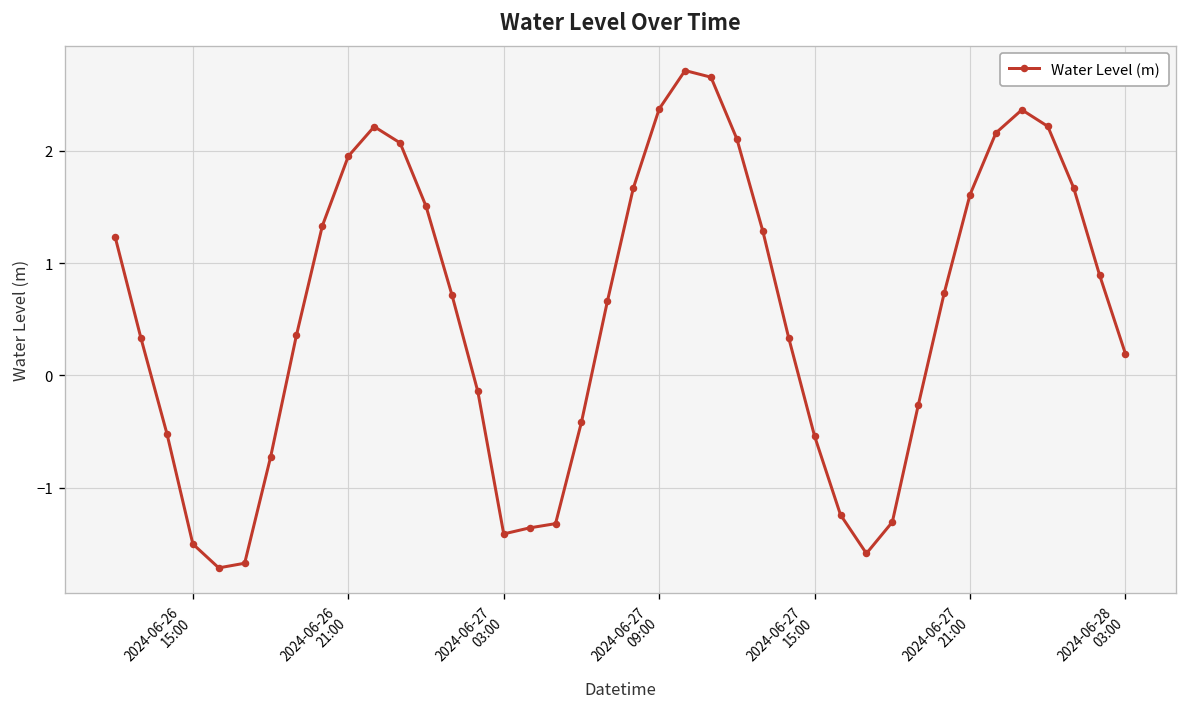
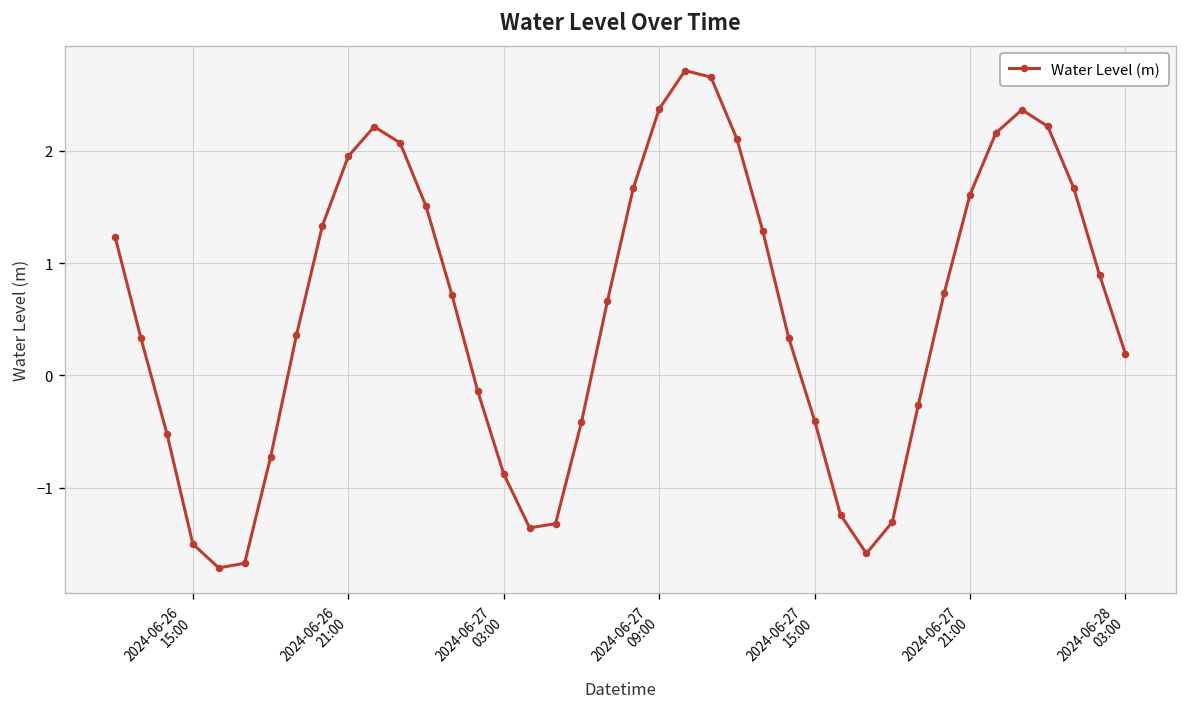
2024-06-27 03:00: -1.4 -> -0.9
2024-06-27 15:00: -0.5 -> -0.4
